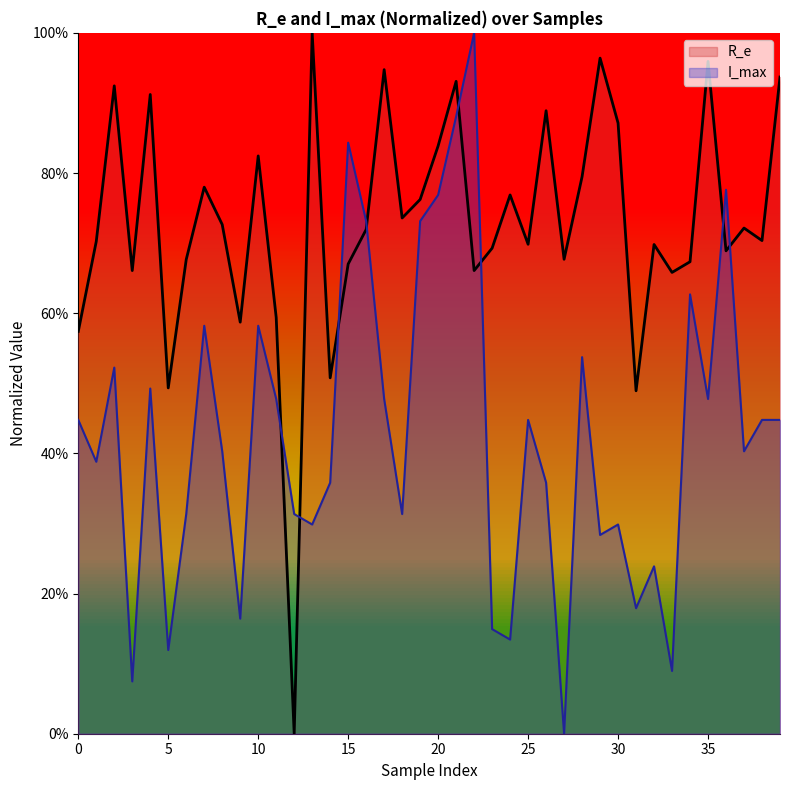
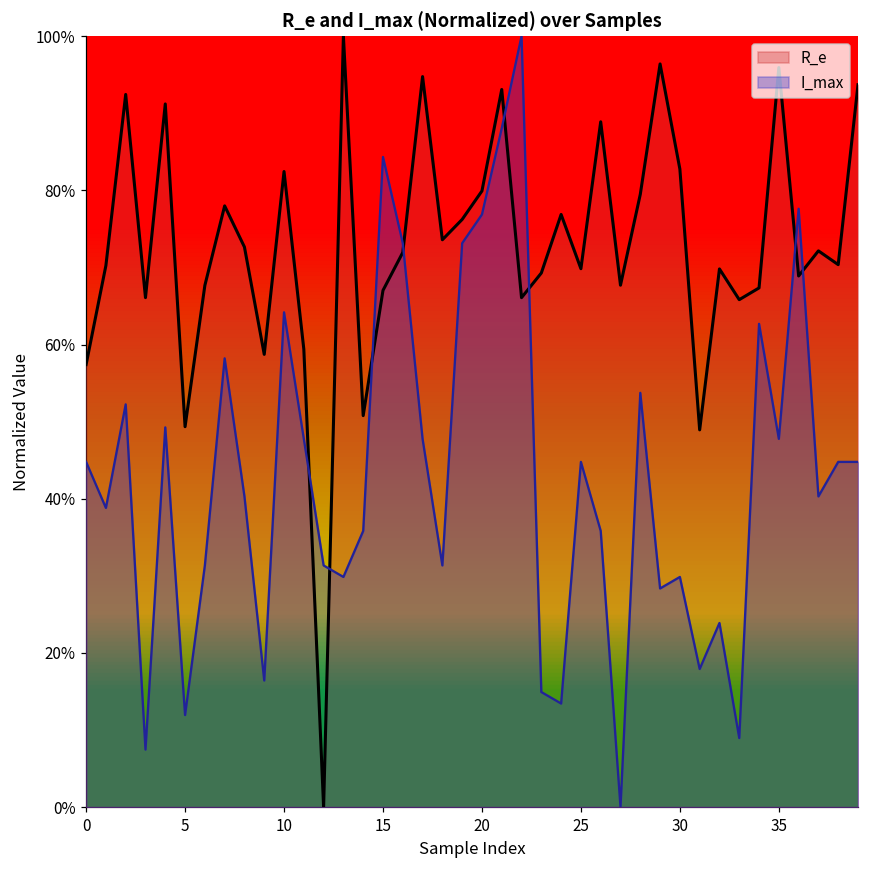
I_max, 10: 58% -> 64%
R_e, 20: 84% -> 80%
R_e, 30: 87% -> 83%
